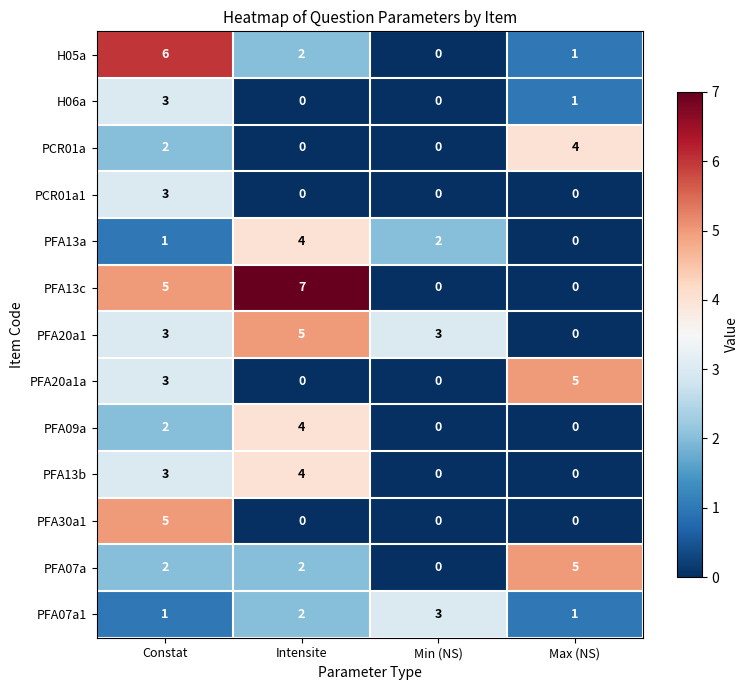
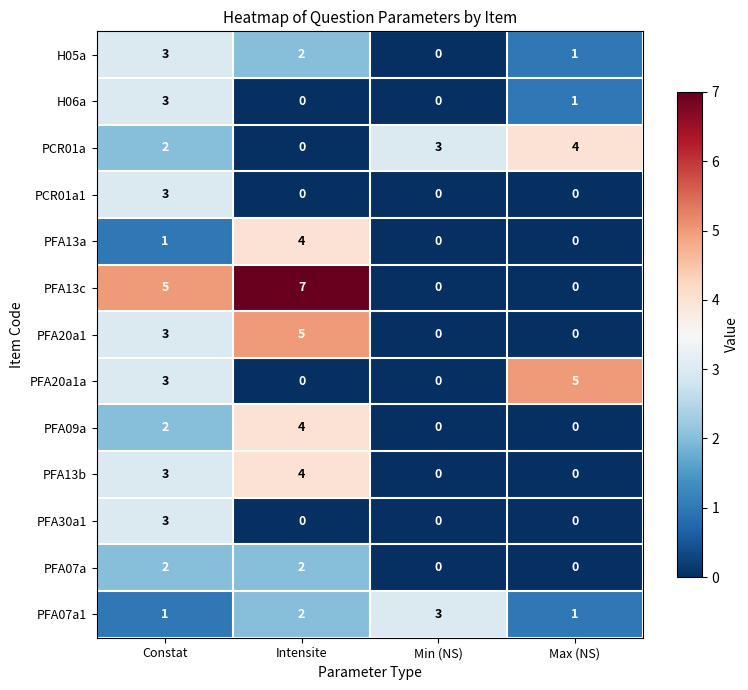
H05a, Constat: 6 -> 3
PCR01a, Min (NS): 0 -> 3
PFA13a, Min (NS): 2 -> 0
PFA20a1, Min (NS): 3 -> 0
PFA30a1, Constat: 5 -> 3
PFA07a, Max (NS): 5 -> 0
